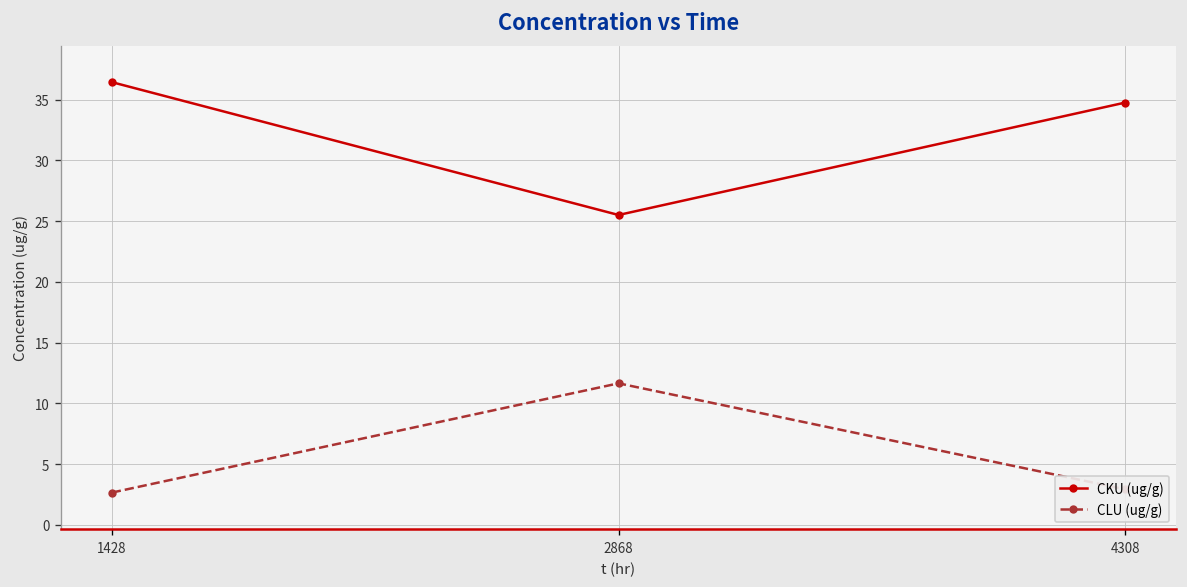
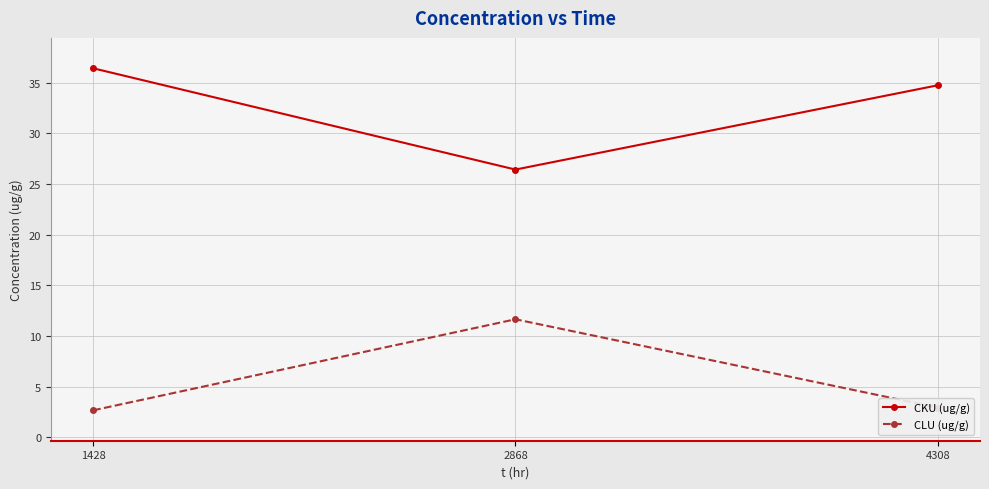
CKU (ug/g), 2868: 25.5 -> 26.4
